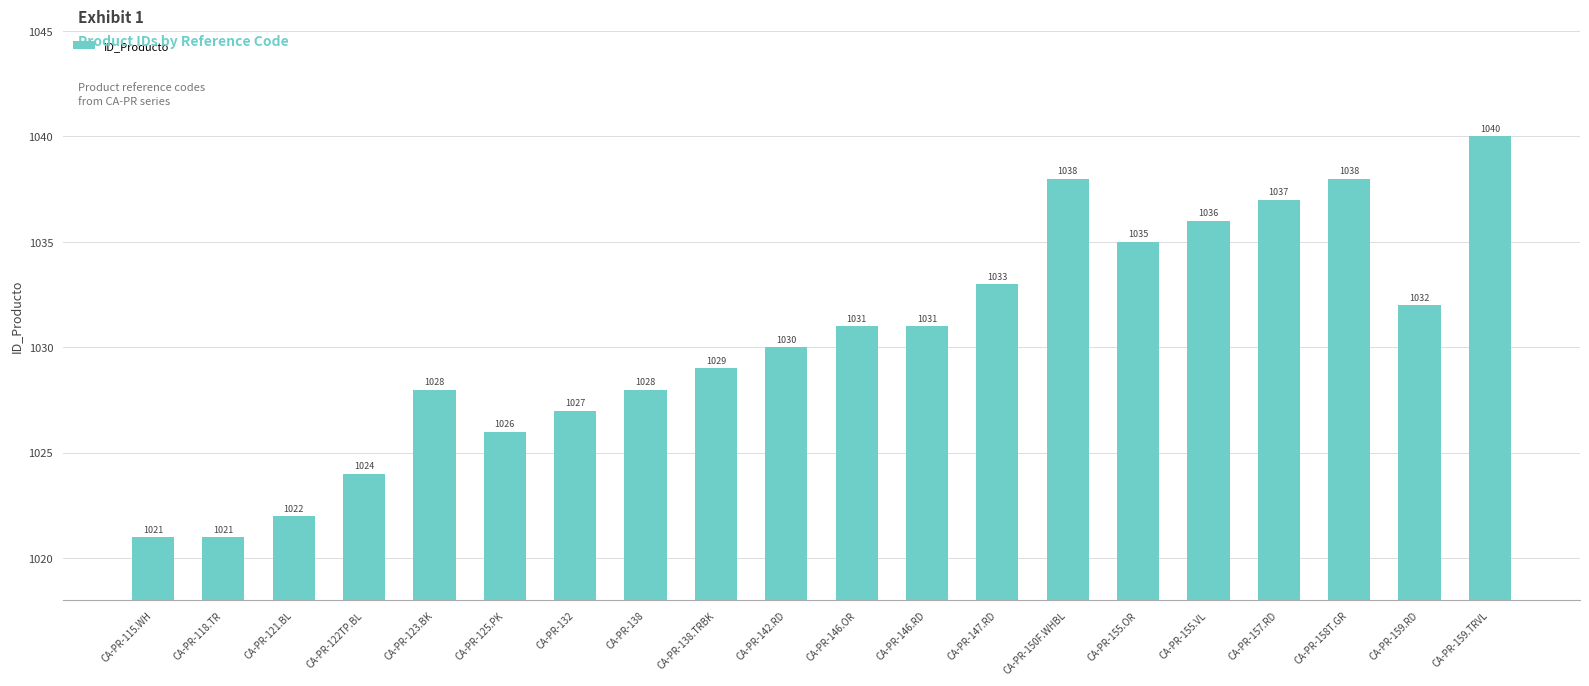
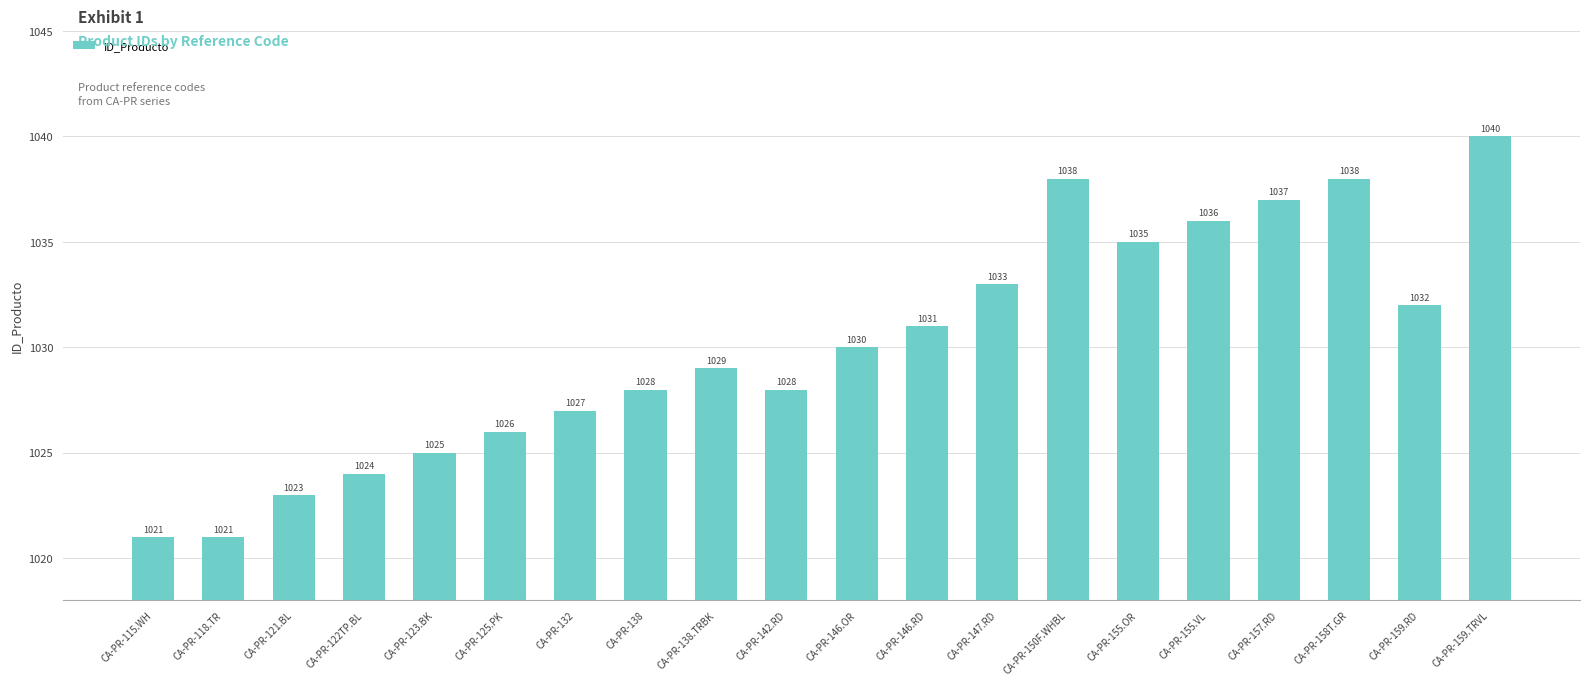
CA-PR-121.BL: 1022 -> 1023
CA-PR-123.BK: 1028 -> 1025
CA-PR-142.RD: 1030 -> 1028
CA-PR-146.OR: 1031 -> 1030
